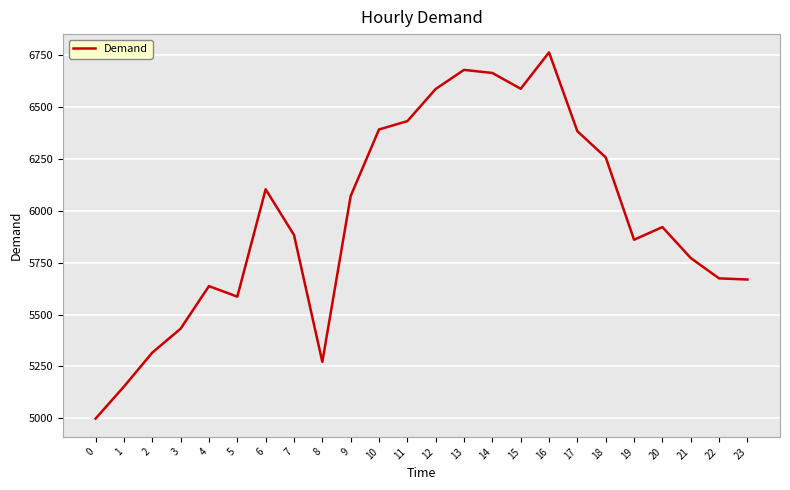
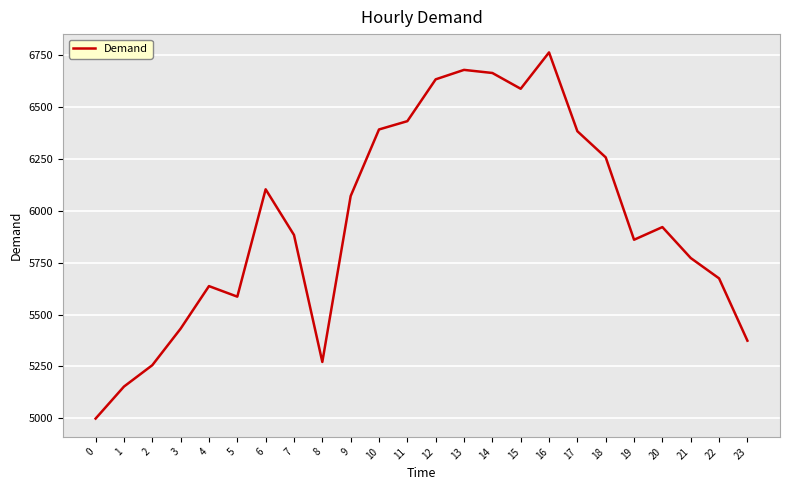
2: 5320 -> 5260
12: 6590 -> 6630
23: 5670 -> 5370
